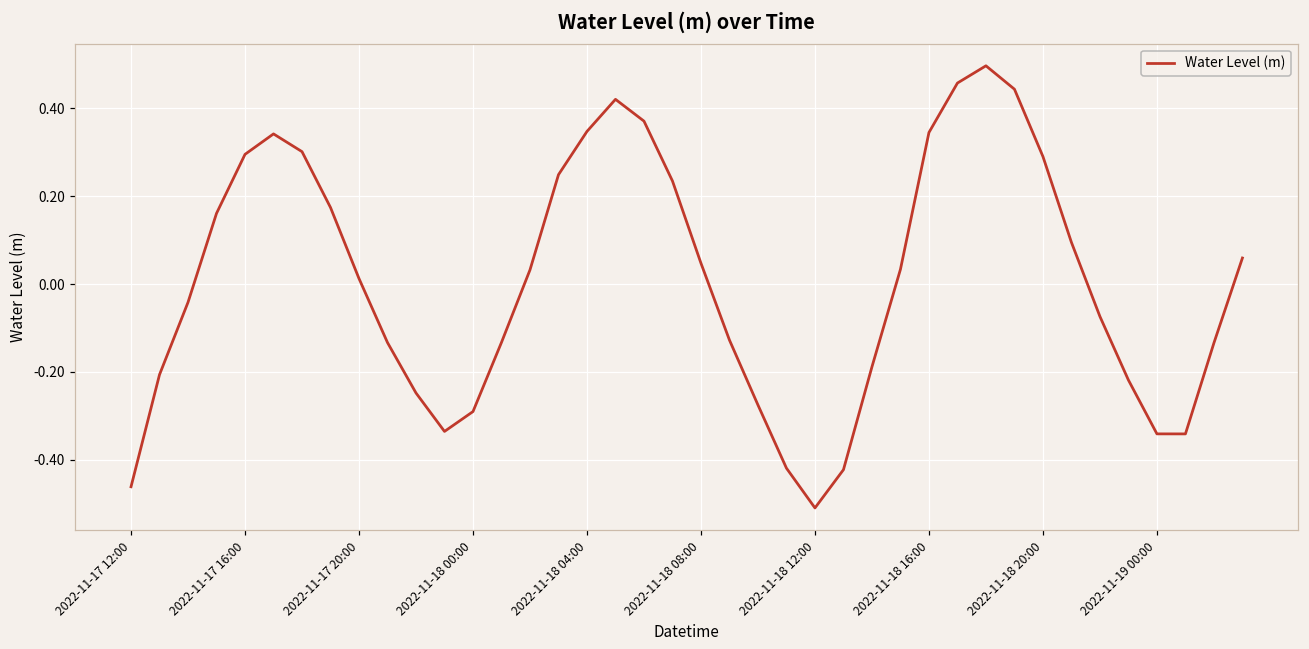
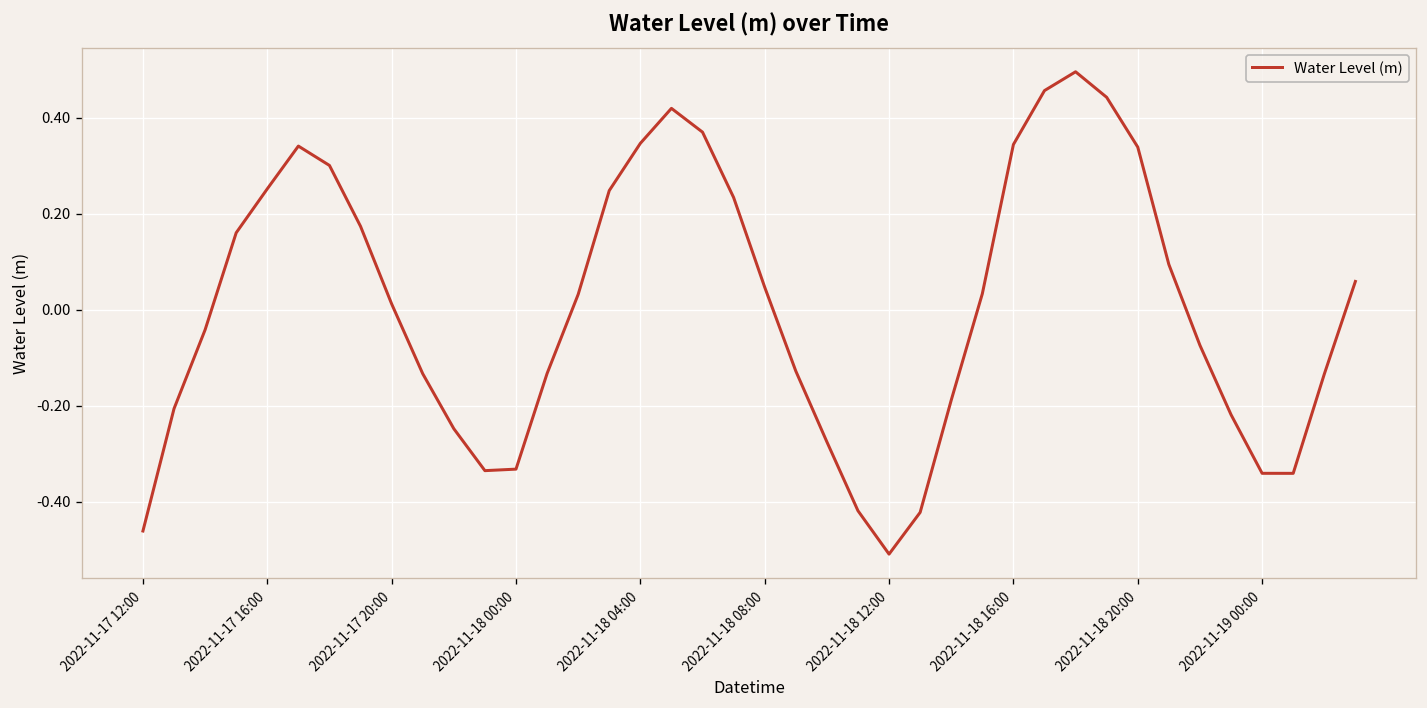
2022-11-17 16:00: 0.29 -> 0.25
2022-11-18 00:00: -0.29 -> -0.33
2022-11-18 20:00: 0.29 -> 0.34
